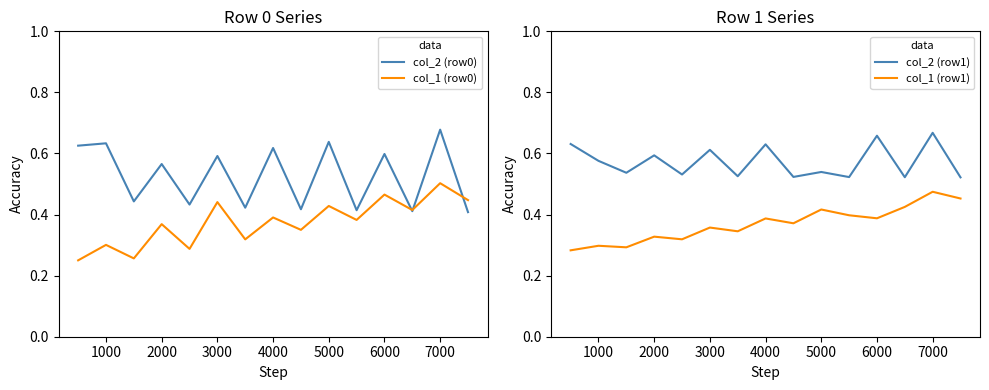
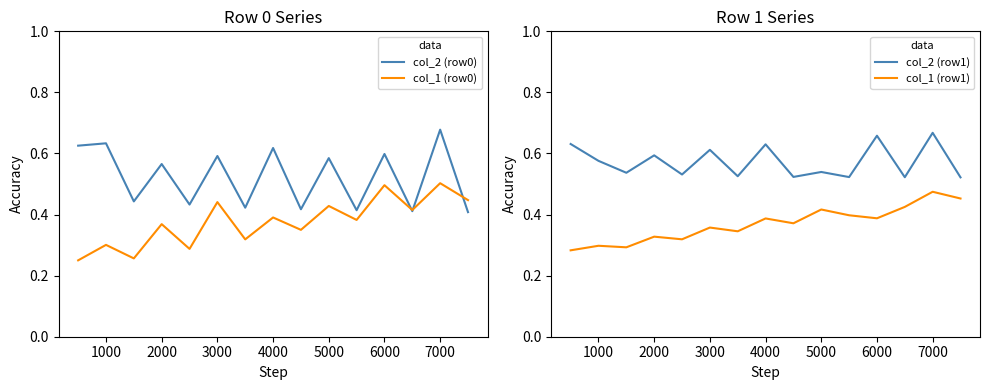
Row 0 Series, col_2 (row0), 5000: 0.64 -> 0.58
Row 0 Series, col_1 (row0), 6000: 0.47 -> 0.50
